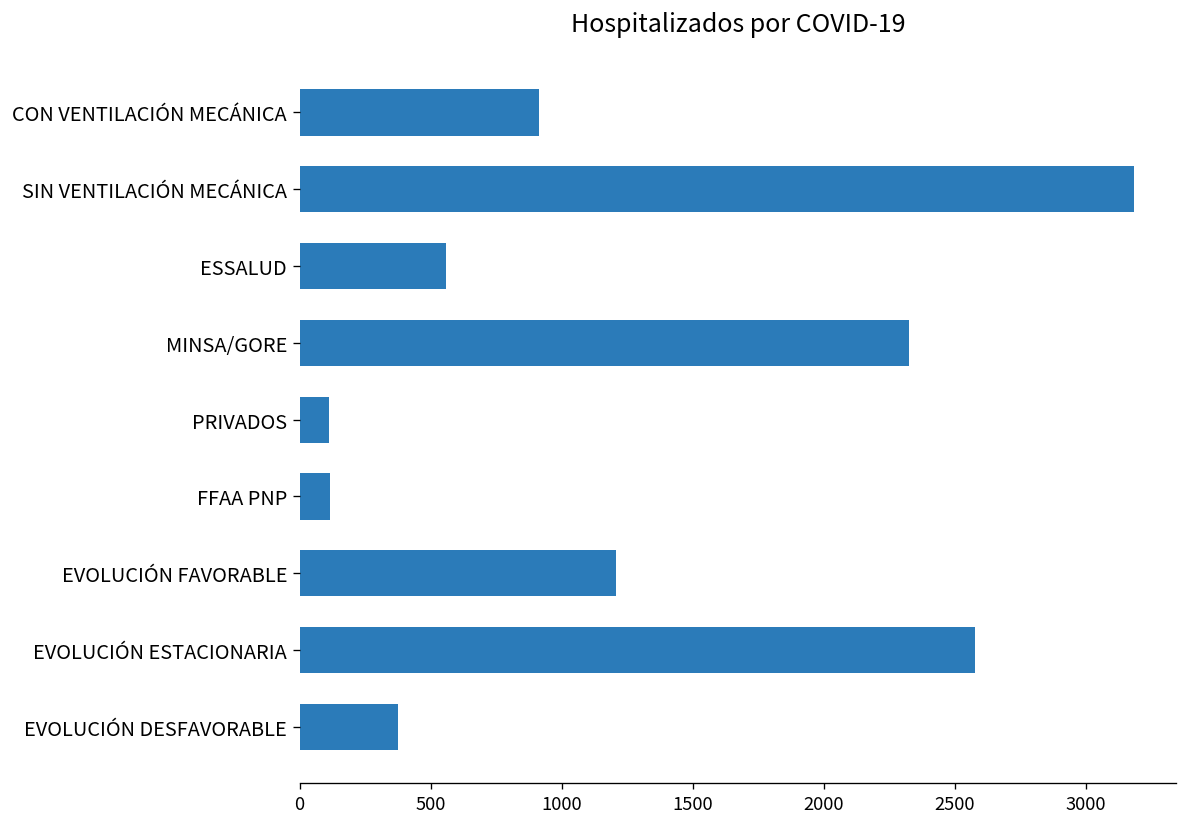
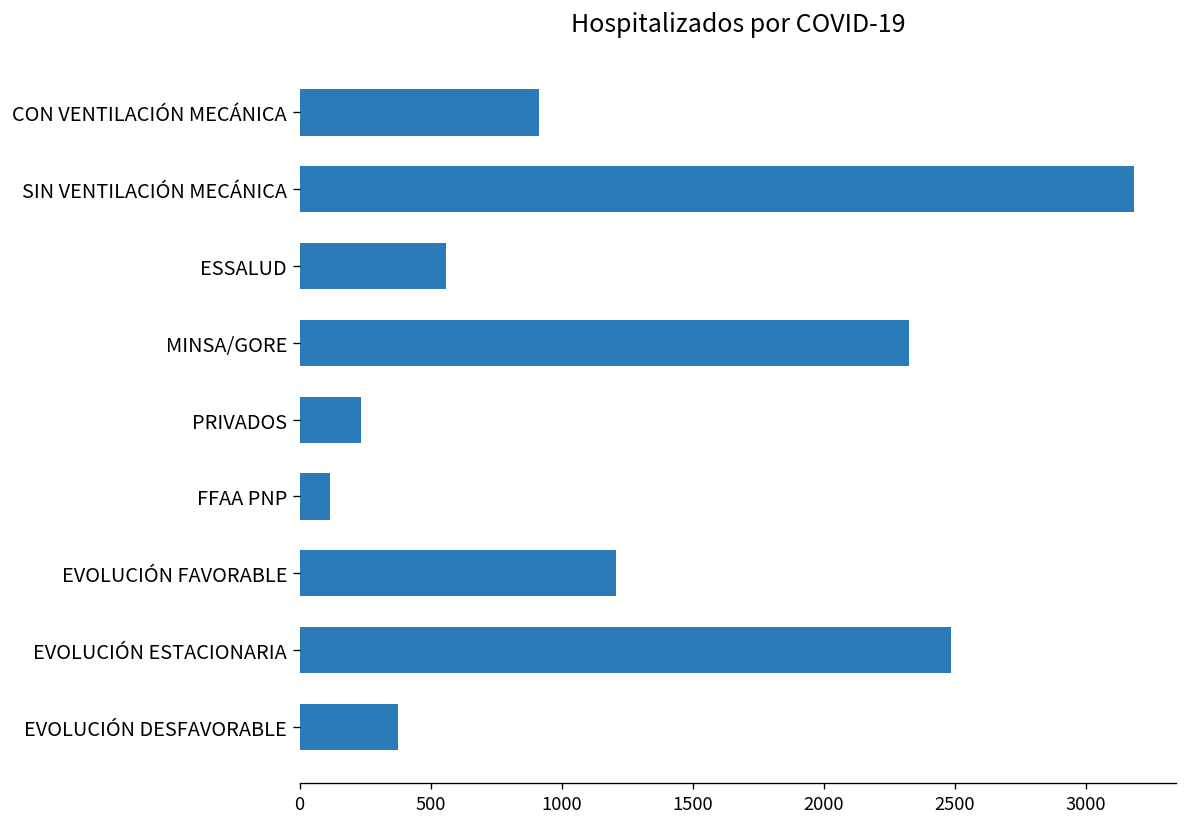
PRIVADOS: 110 -> 240
EVOLUCIÓN ESTACIONARIA: 2580 -> 2480
